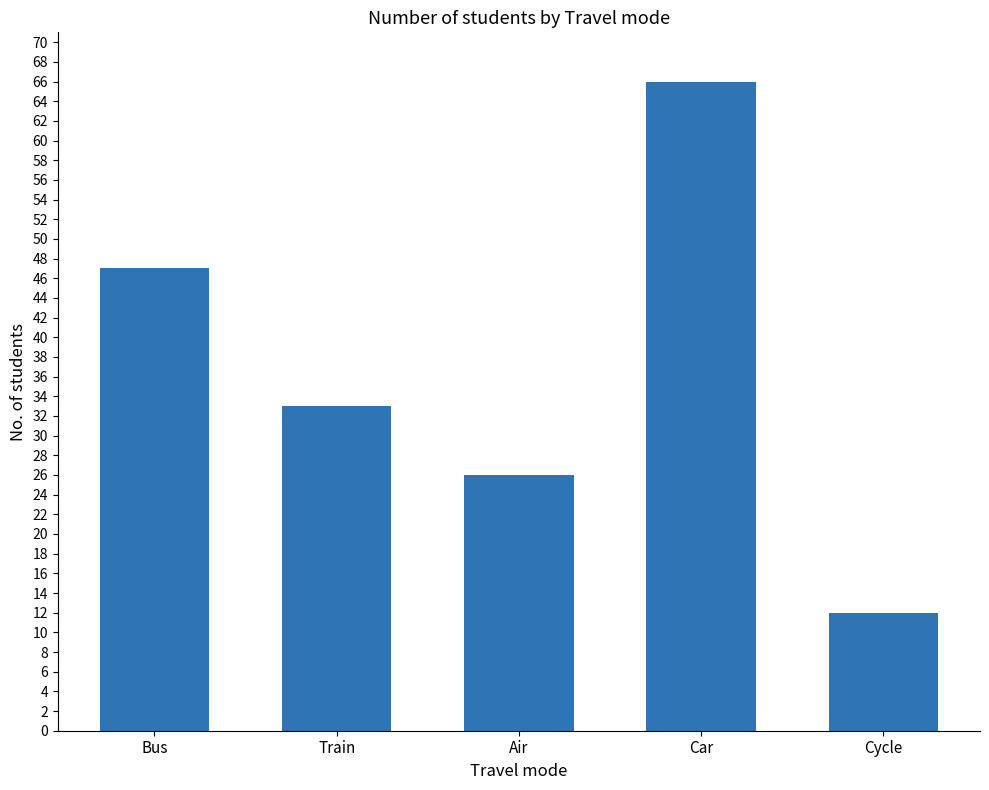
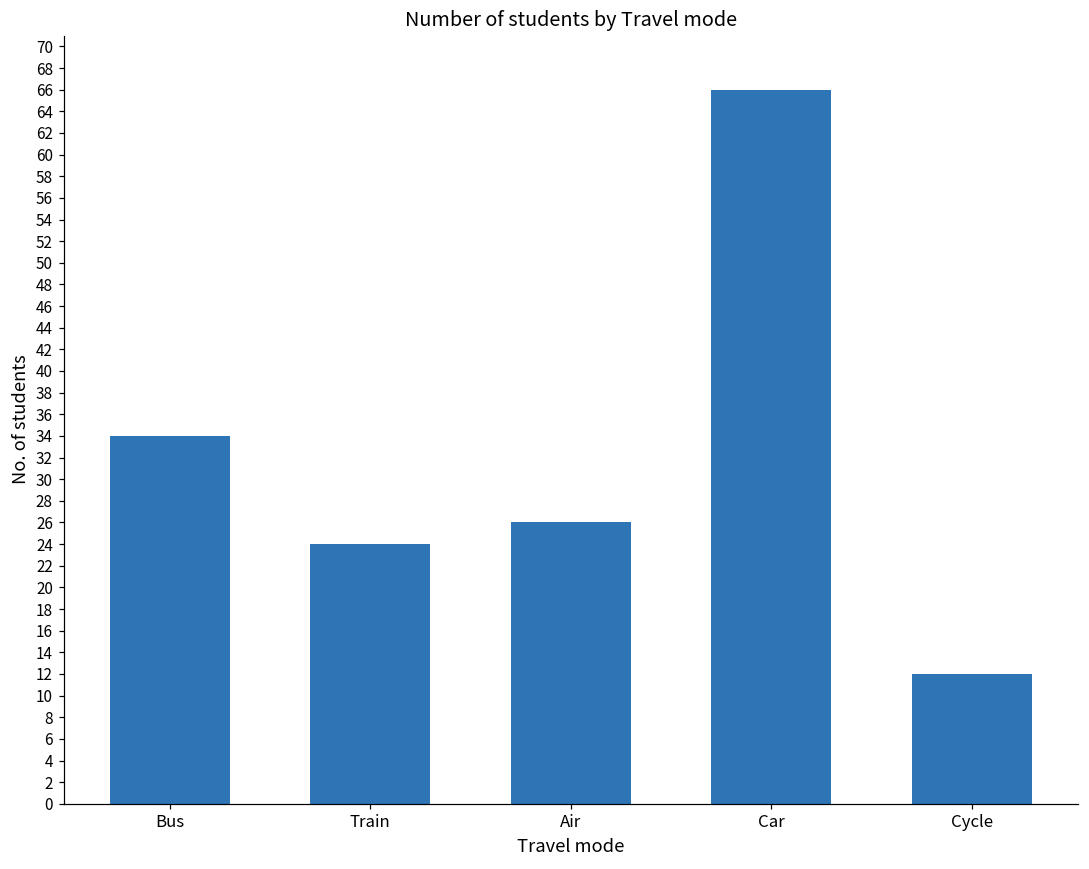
Bus: 47 -> 34
Train: 33 -> 24
